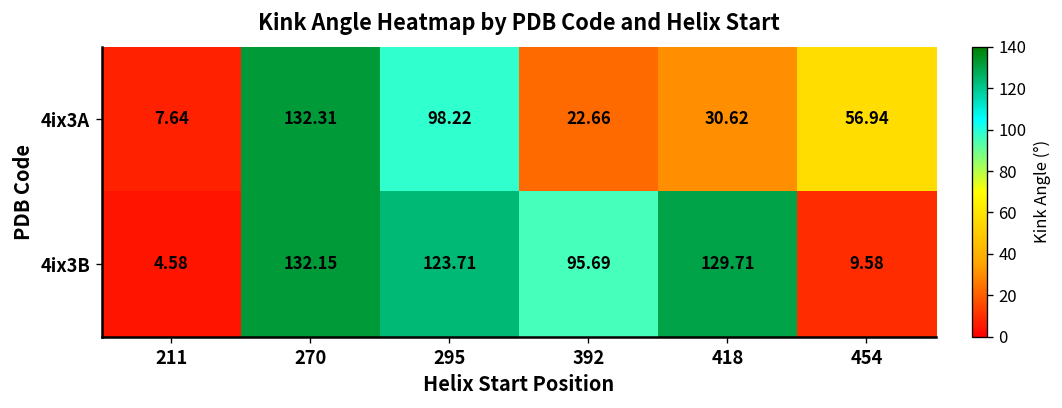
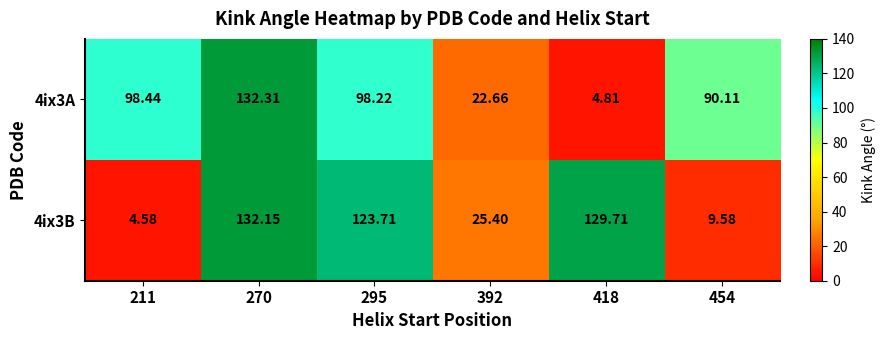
4ix3A, 211: 7.64 -> 98.44
4ix3A, 418: 30.62 -> 4.81
4ix3A, 454: 56.94 -> 90.11
4ix3B, 392: 95.69 -> 25.40
